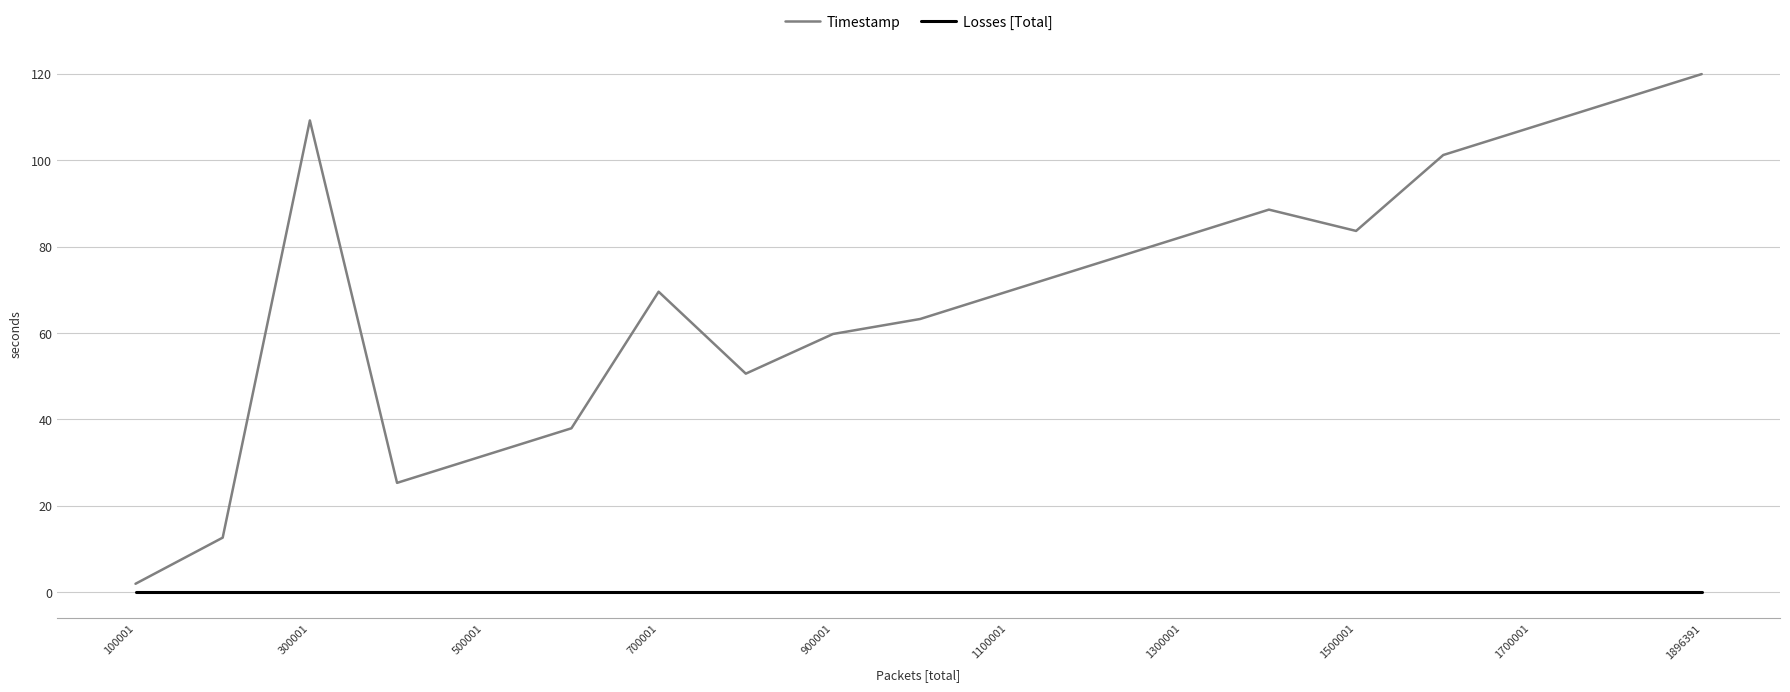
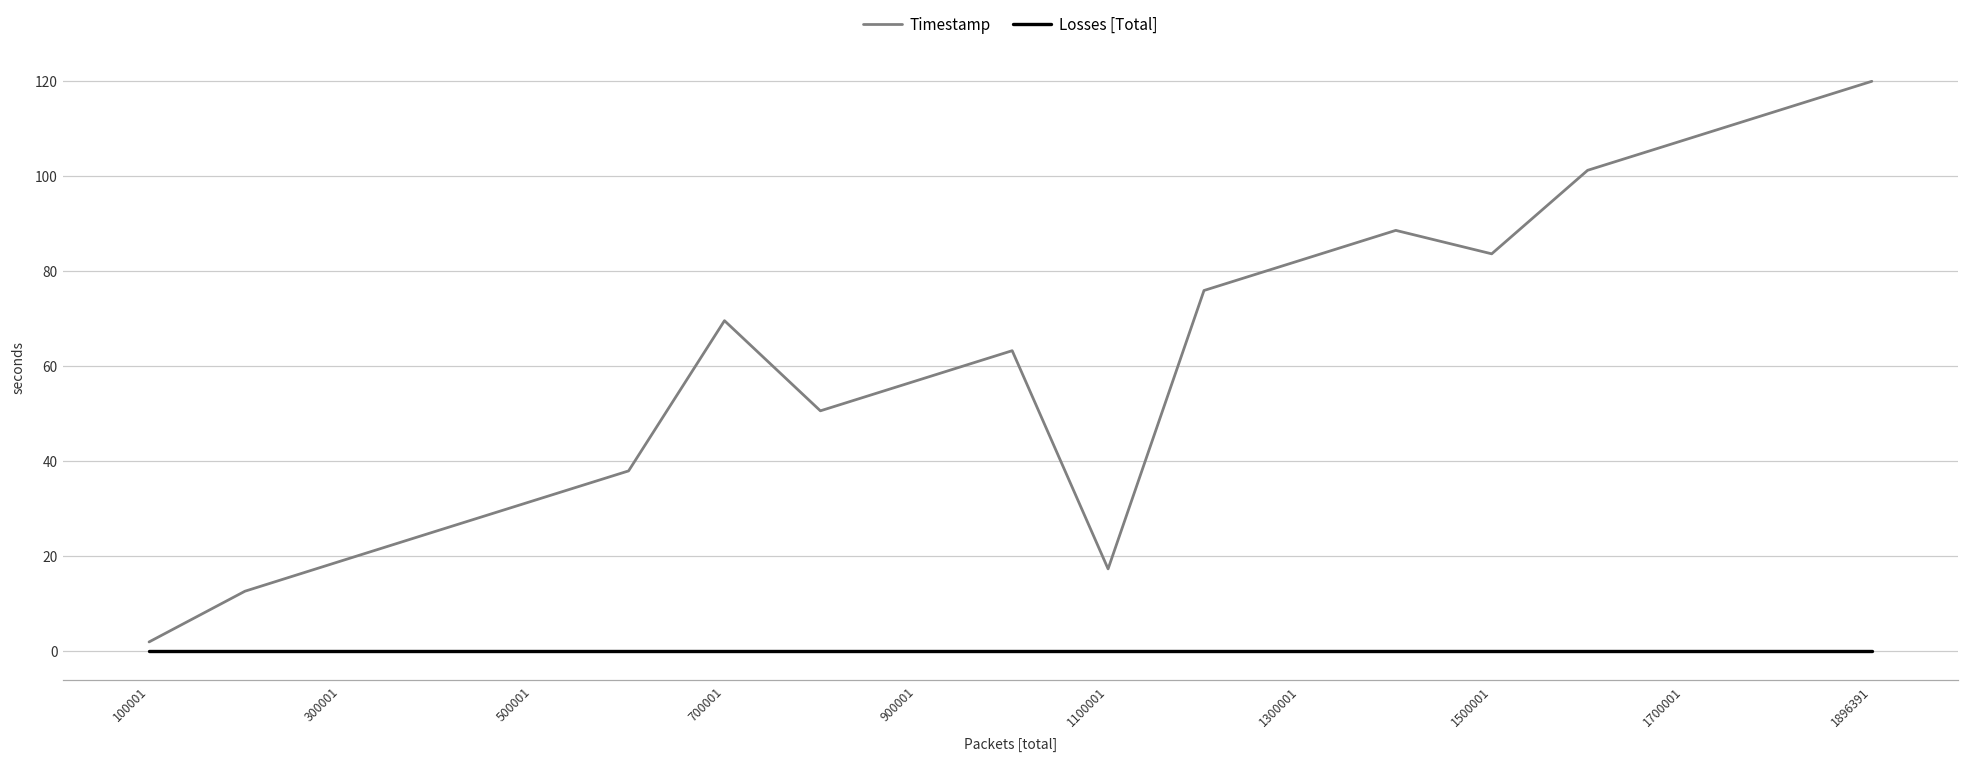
Timestamp, 300001: 109 -> 19
Timestamp, 900001: 60 -> 57
Timestamp, 1100001: 70 -> 17
